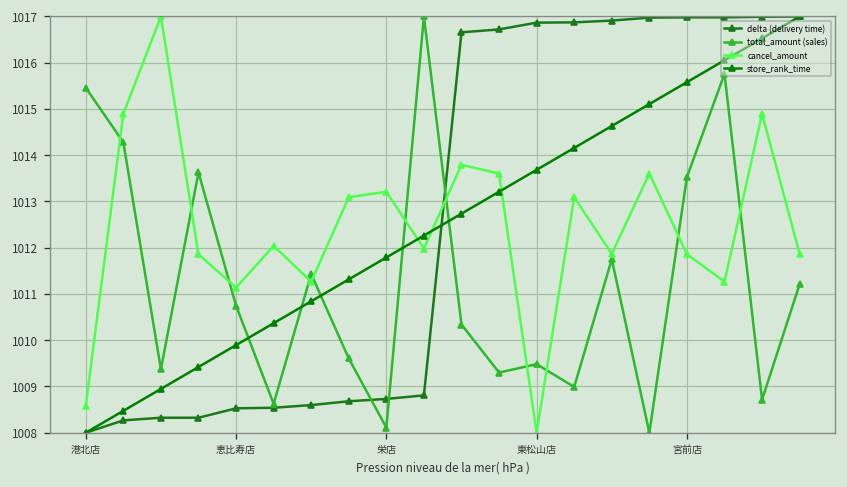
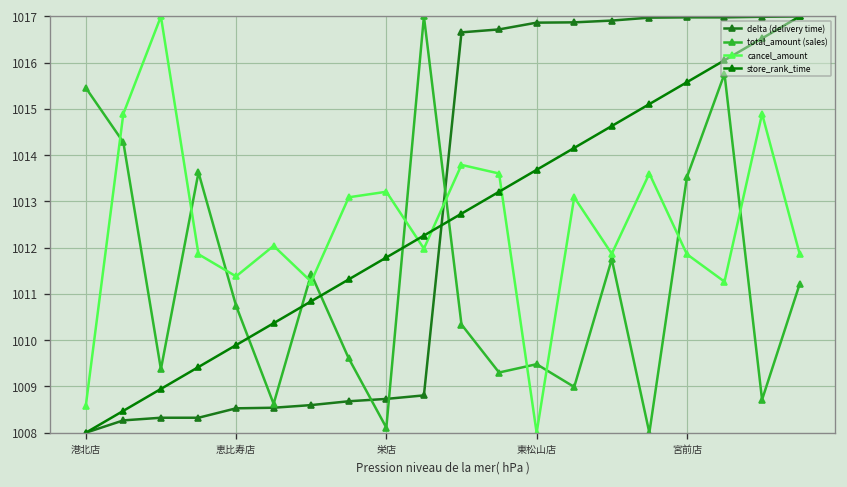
cancel_amount, 恵比寿店: 1011.1 -> 1011.4
